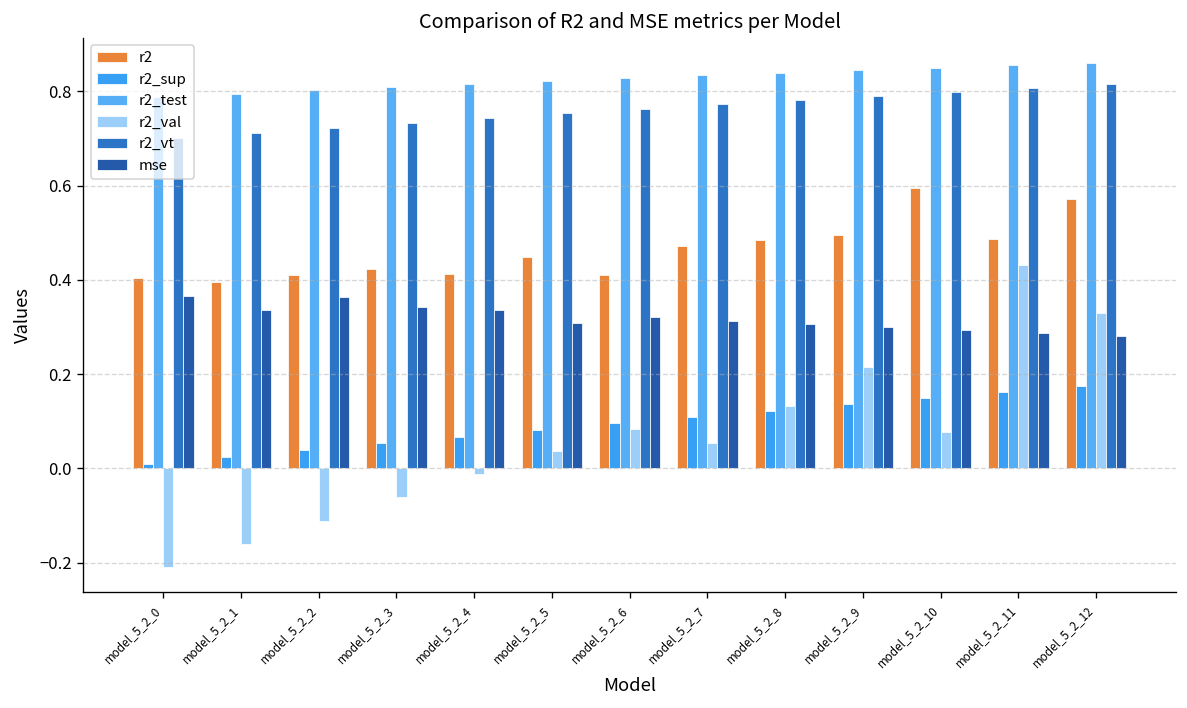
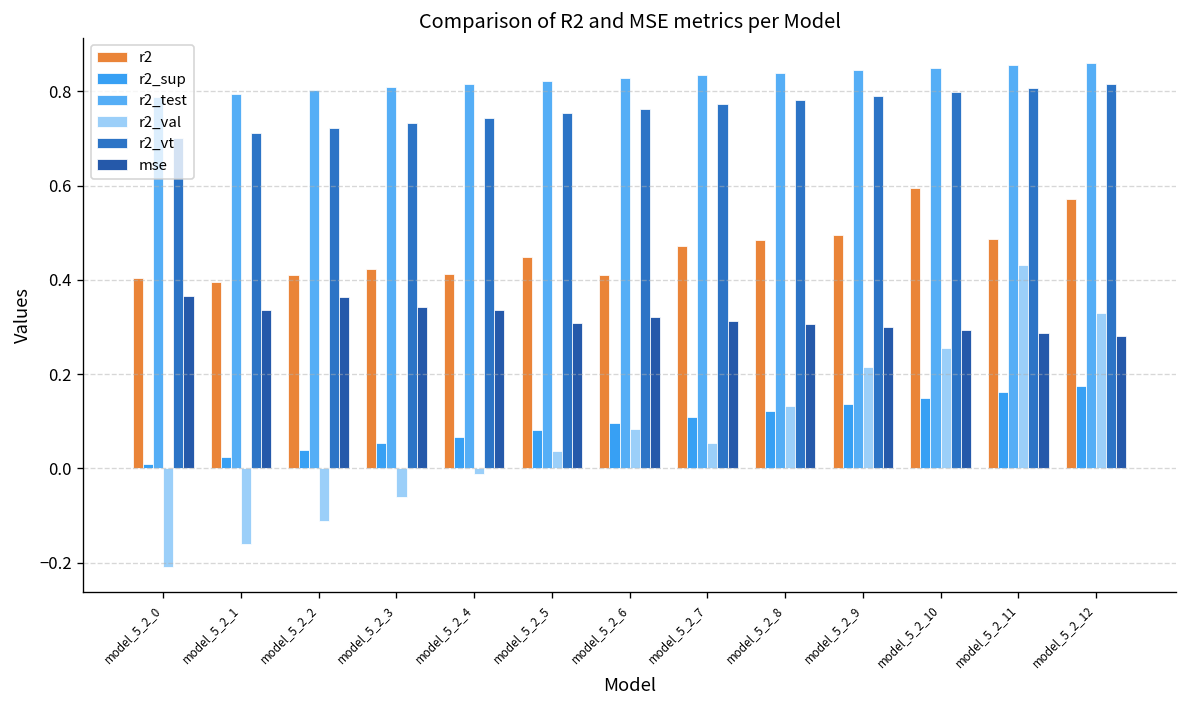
r2_val, model_5_2_10: 0.08 -> 0.26
